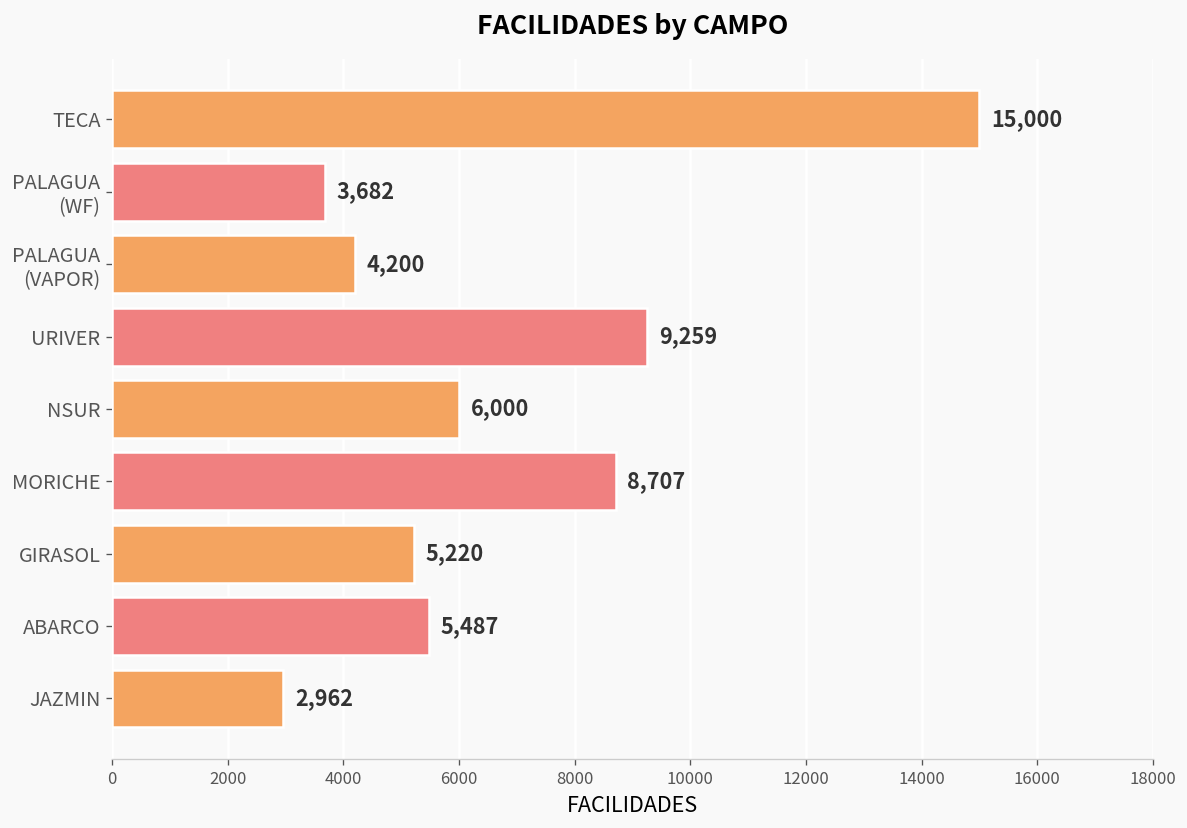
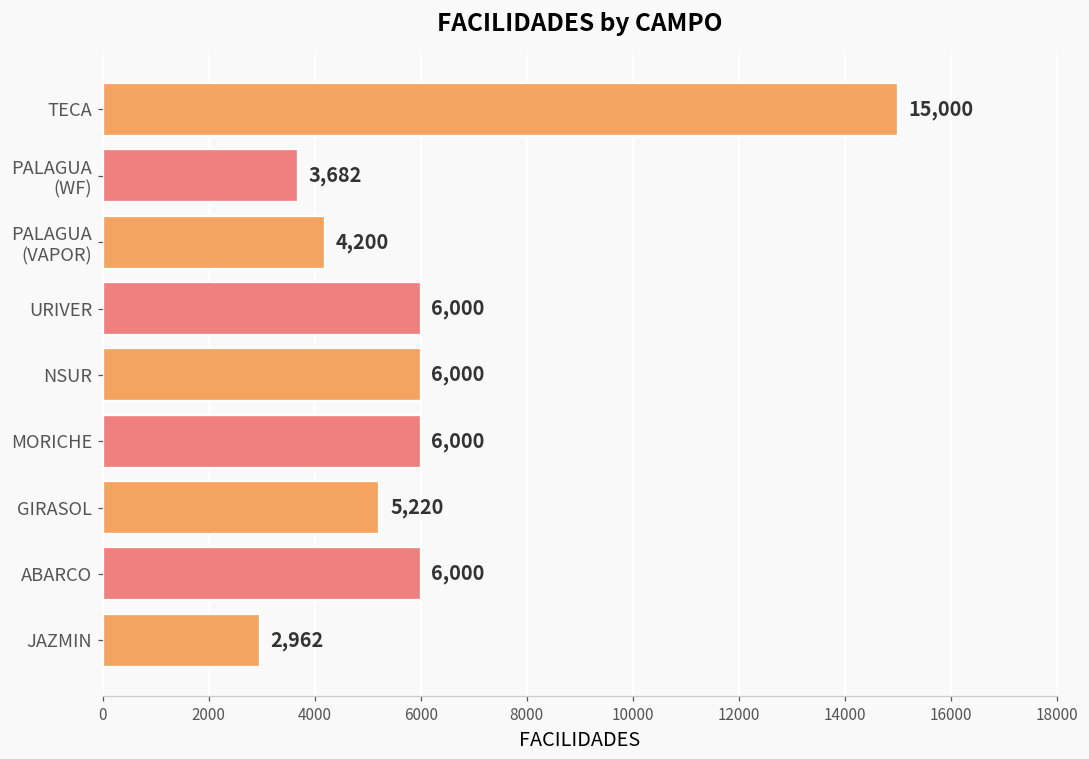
URIVER: 9,259 -> 6,000
MORICHE: 8,707 -> 6,000
ABARCO: 5,487 -> 6,000
